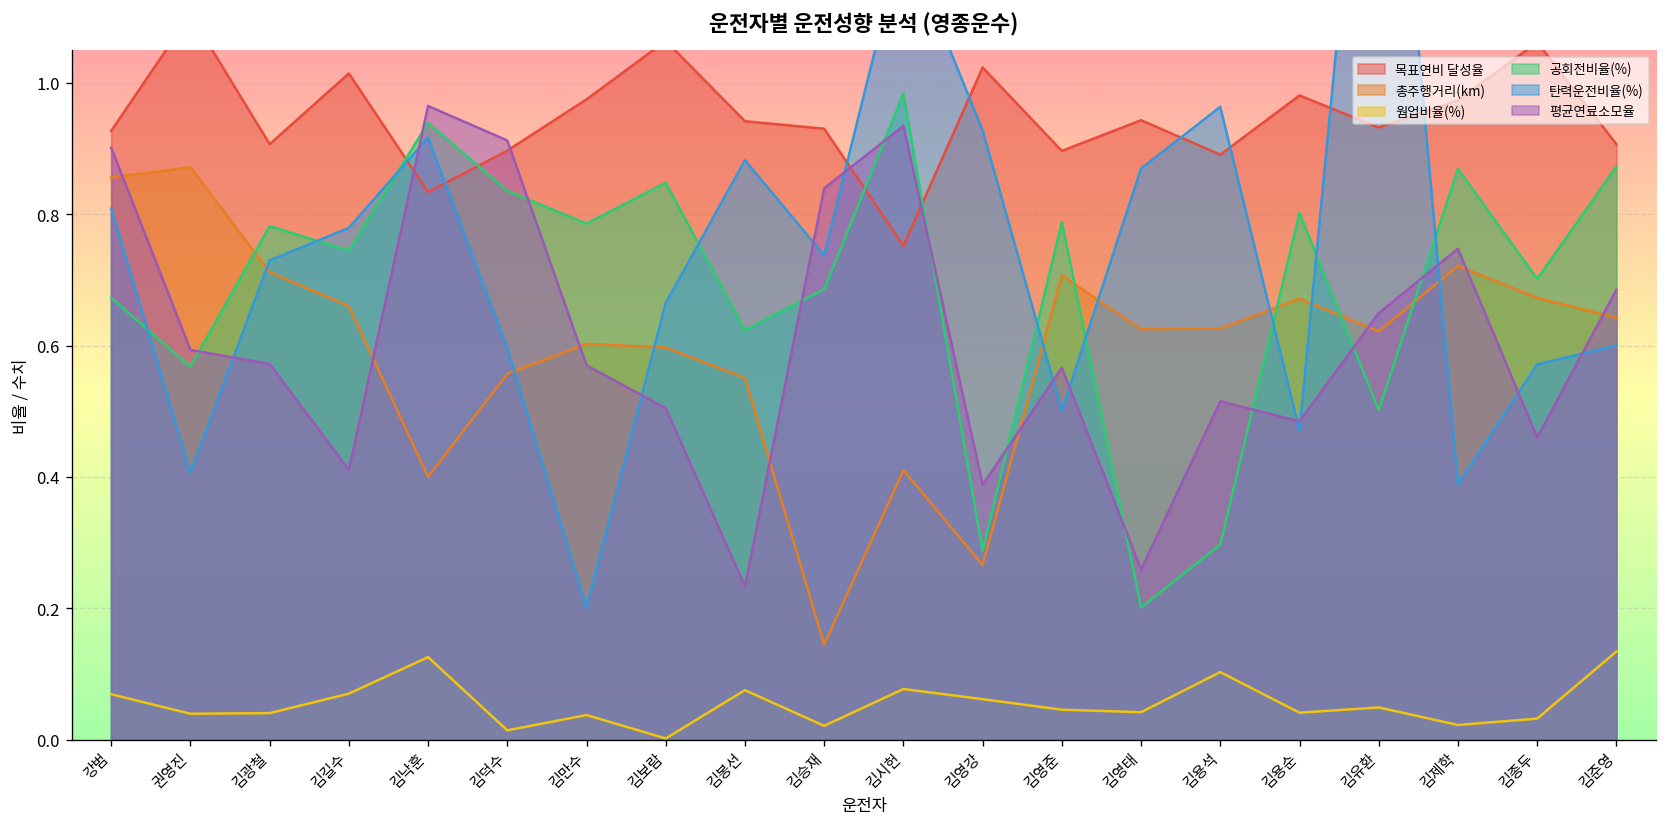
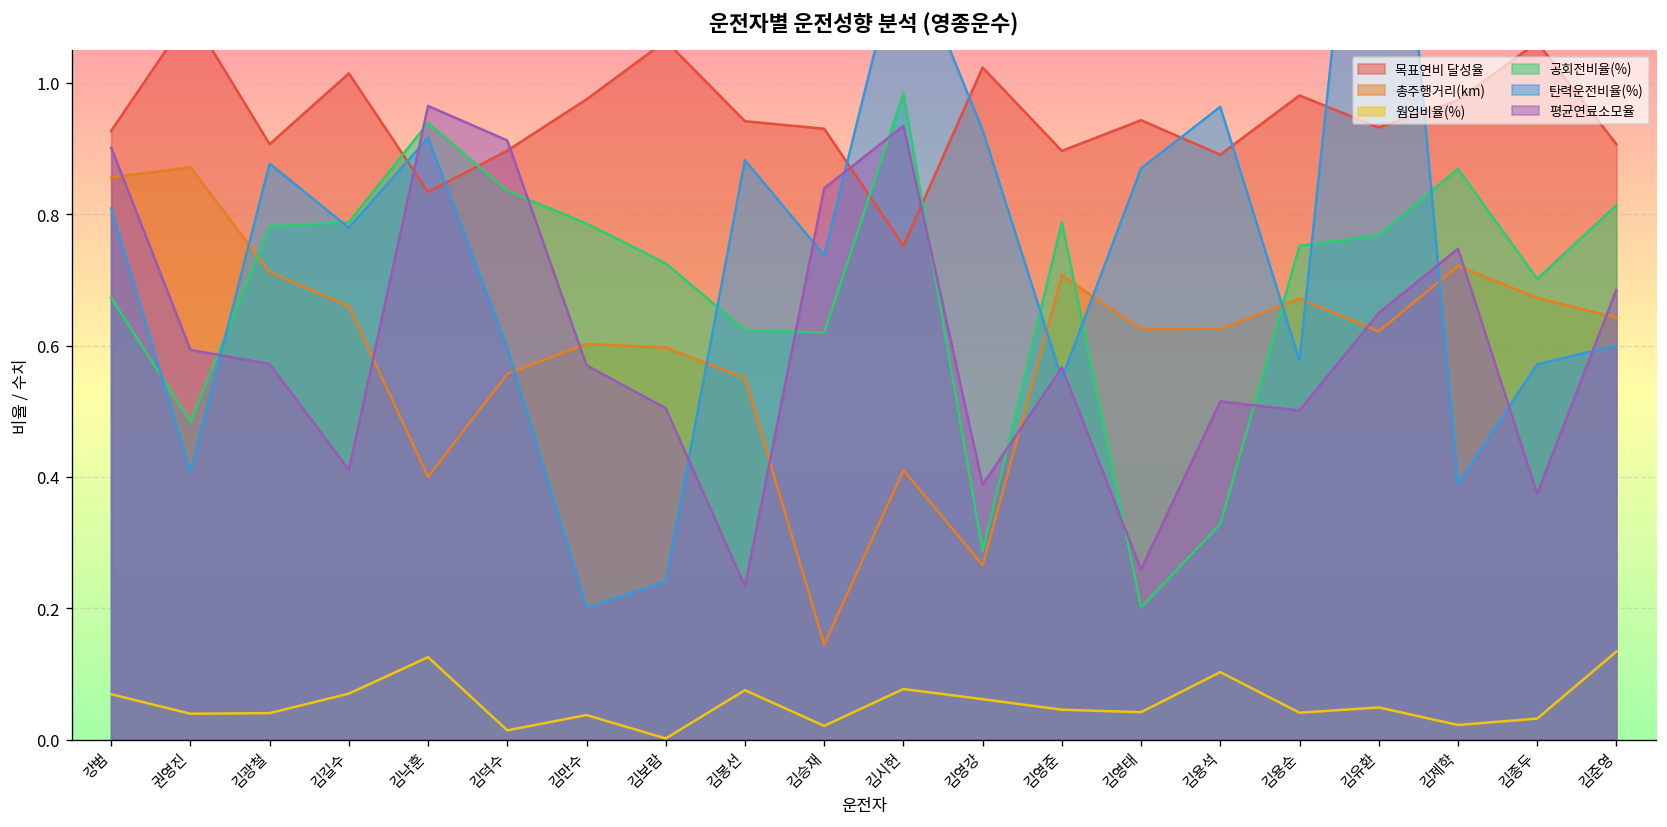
공회전비율(%), 권영진: 0.57 -> 0.48
탄력운전비율(%), 김광철: 0.73 -> 0.88
공회전비율(%), 김길수: 0.74 -> 0.79
공회전비율(%), 김보람: 0.85 -> 0.73
탄력운전비율(%), 김보람: 0.66 -> 0.24
공회전비율(%), 김승재: 0.69 -> 0.62
탄력운전비율(%), 김영준: 0.50 -> 0.55
공회전비율(%), 김용석: 0.30 -> 0.33
공회전비율(%), 김용순: 0.80 -> 0.75
탄력운전비율(%), 김용순: 0.47 -> 0.58
평균연료소모율, 김용순: 0.48 -> 0.50
공회전비율(%), 김유환: 0.50 -> 0.77
평균연료소모율, 김종두: 0.46 -> 0.37
공회전비율(%), 김준영: 0.87 -> 0.81
